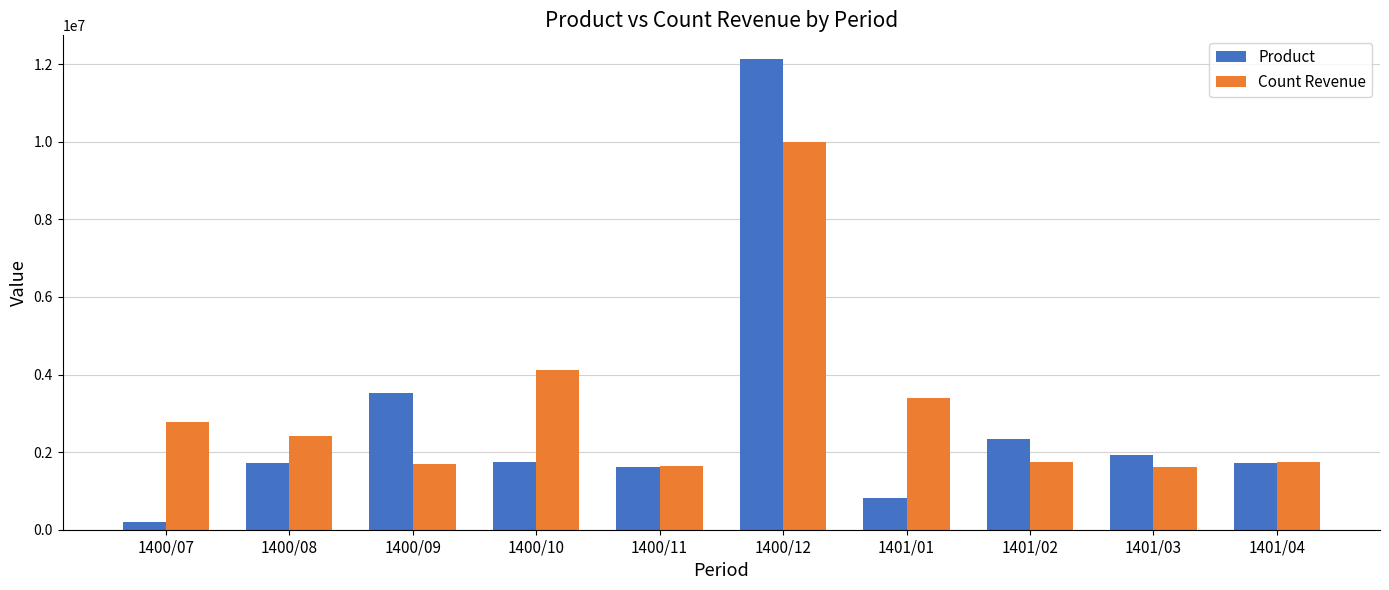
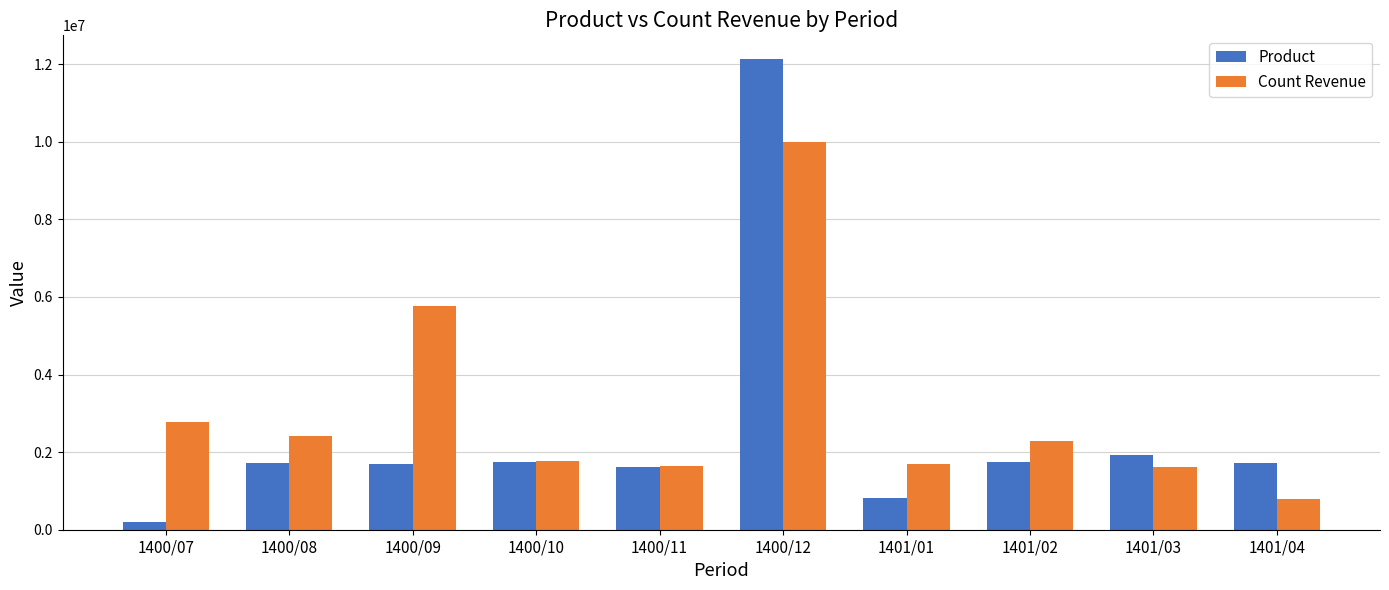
Product, 1400/09: 3500000 -> 1700000
Count Revenue, 1400/09: 1700000 -> 5800000
Count Revenue, 1400/10: 4100000 -> 1800000
Count Revenue, 1401/01: 3400000 -> 1700000
Product, 1401/02: 2300000 -> 1700000
Count Revenue, 1401/02: 1700000 -> 2300000
Count Revenue, 1401/04: 1700000 -> 800000
